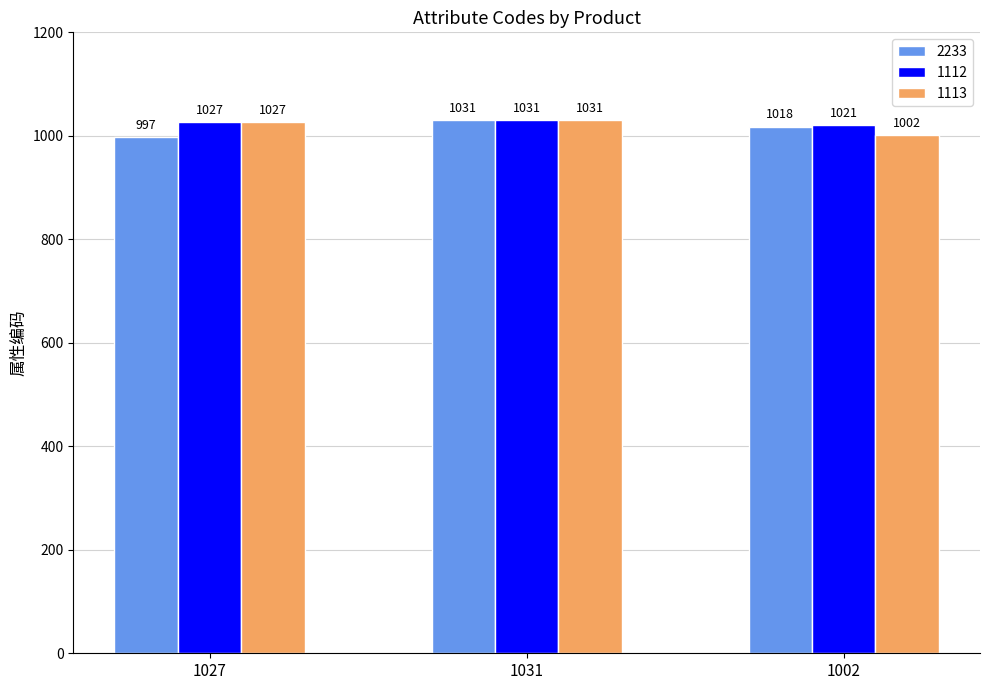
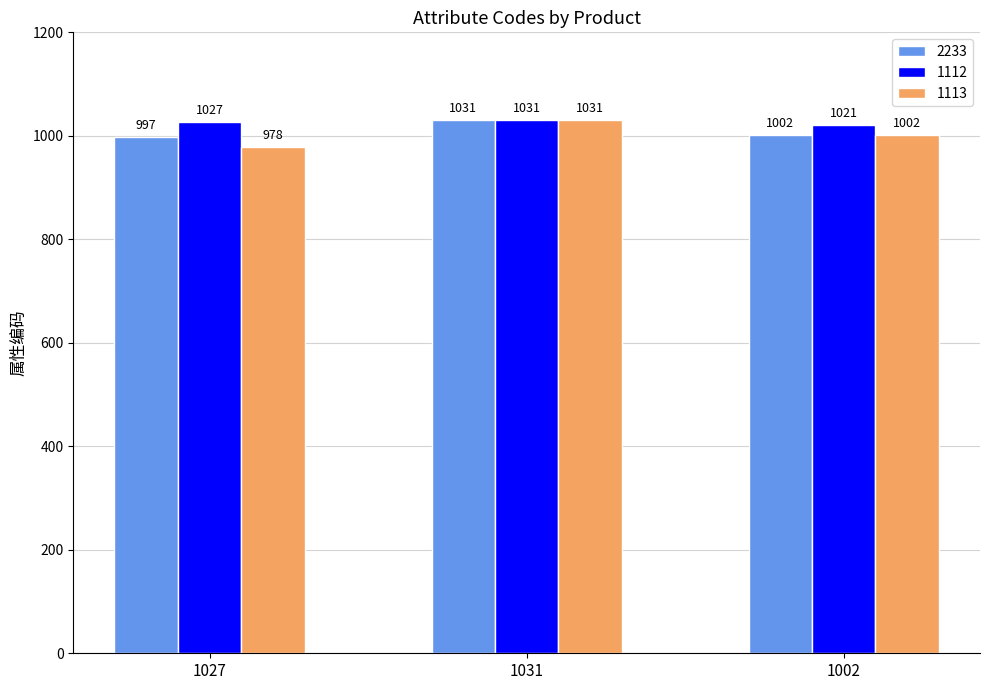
1113, 1027: 1027 -> 978
2233, 1002: 1018 -> 1002
